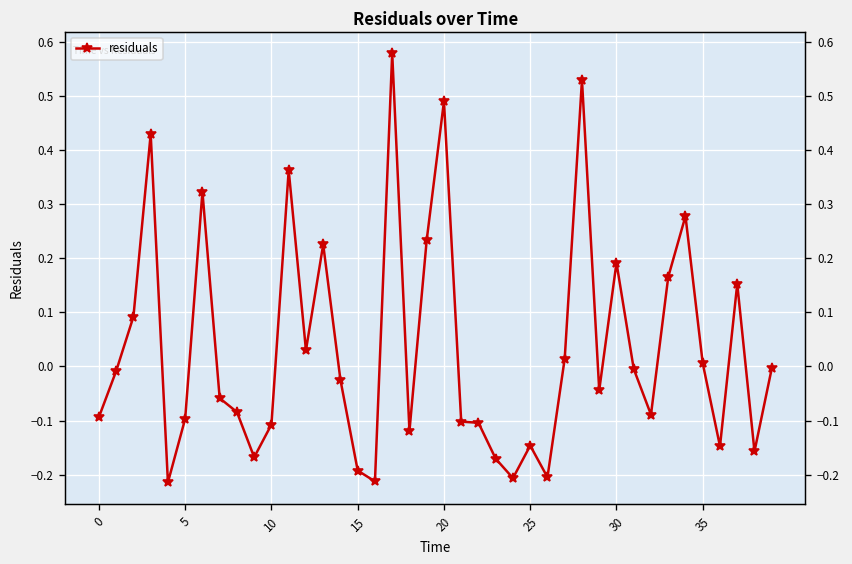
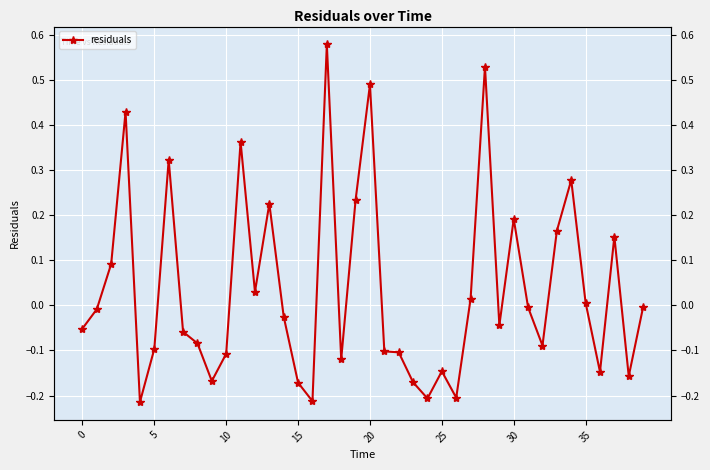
0: -0.09 -> -0.05
15: -0.19 -> -0.17
